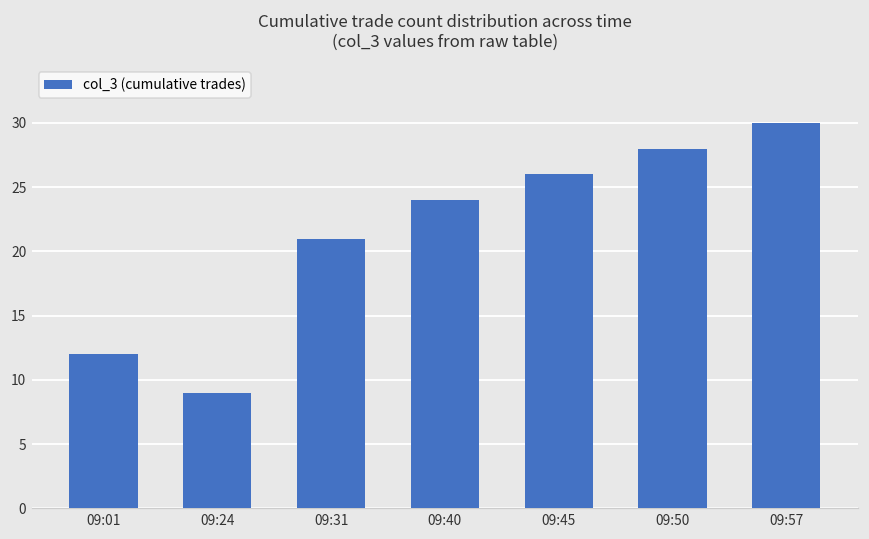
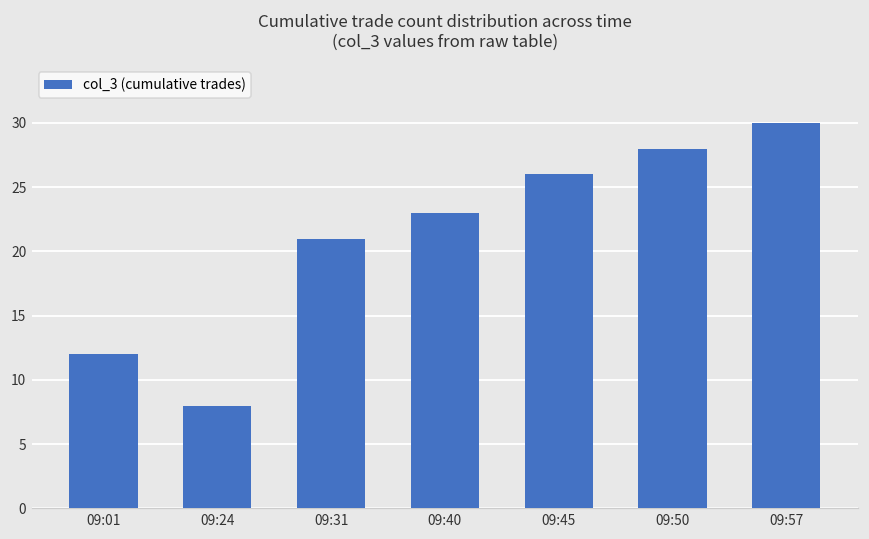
09:24: 9 -> 8
09:40: 24 -> 23
